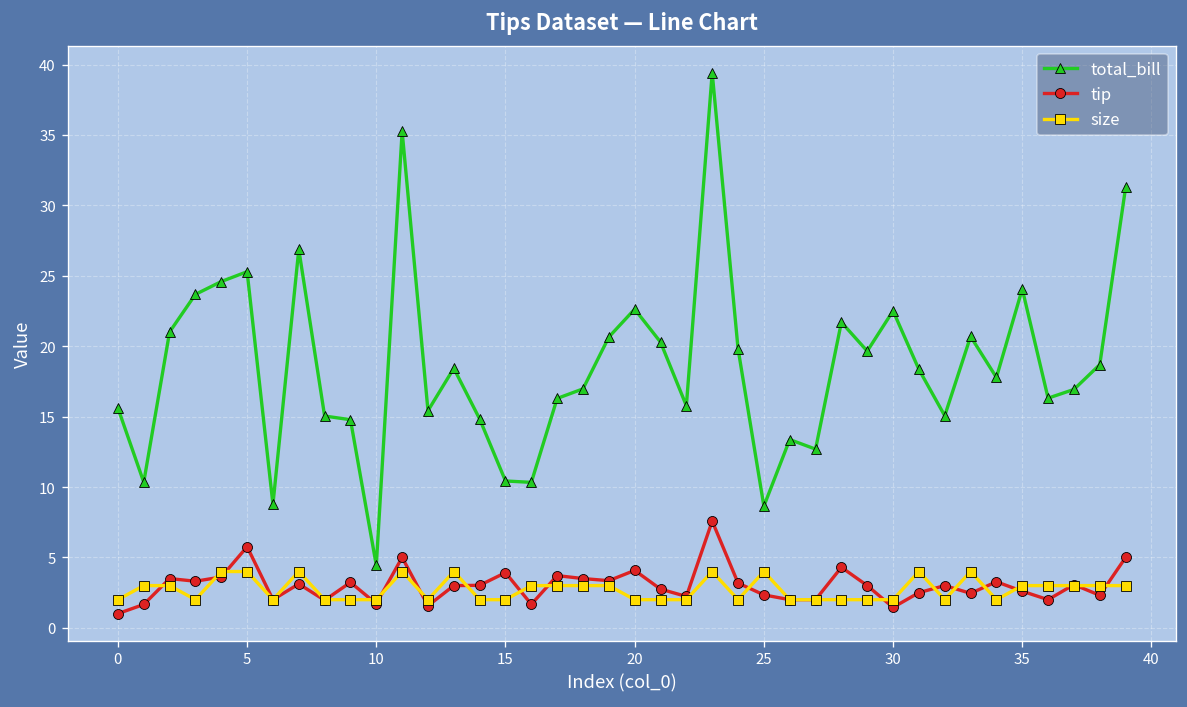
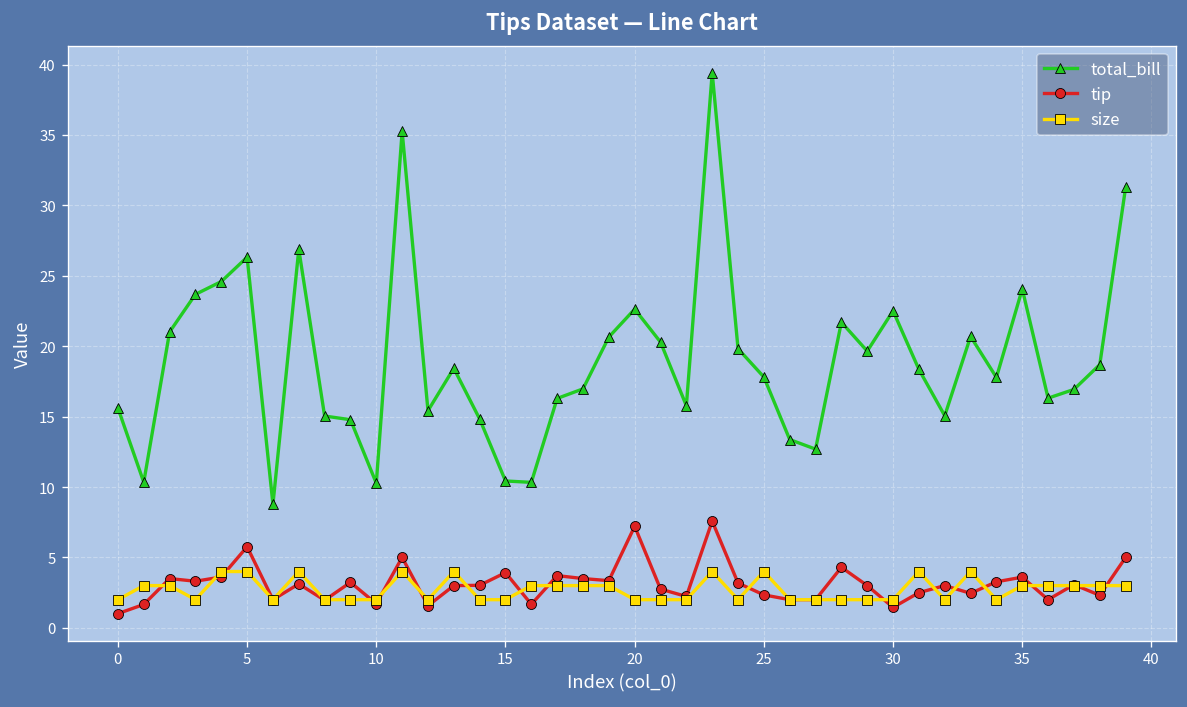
total_bill, 5: 25.3 -> 26.3
total_bill, 10: 4.4 -> 10.3
tip, 20: 4.1 -> 7.2
total_bill, 25: 8.6 -> 17.8
tip, 35: 2.6 -> 3.6
